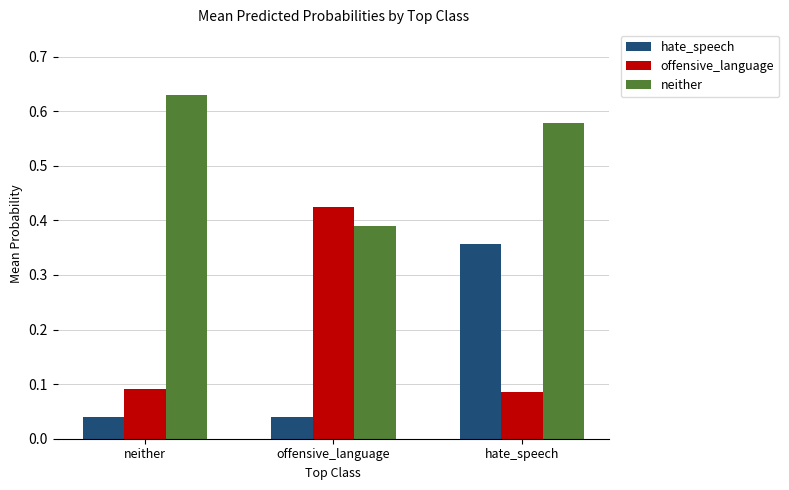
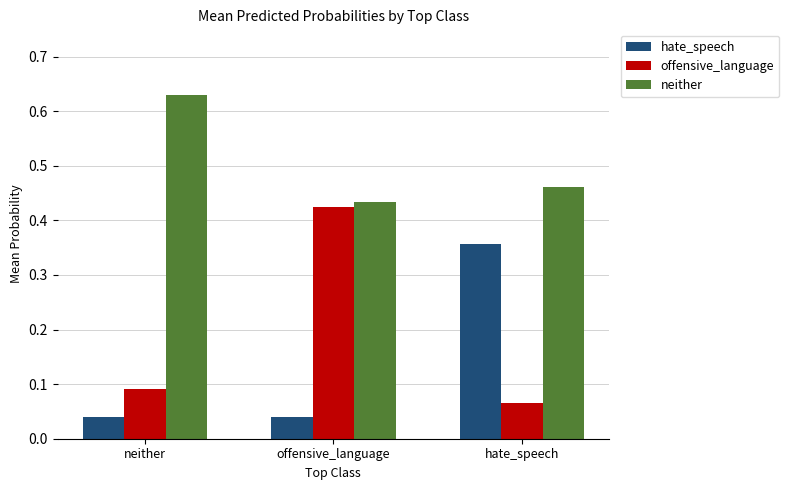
neither, offensive_language: 0.39 -> 0.43
offensive_language, hate_speech: 0.09 -> 0.07
neither, hate_speech: 0.58 -> 0.46
